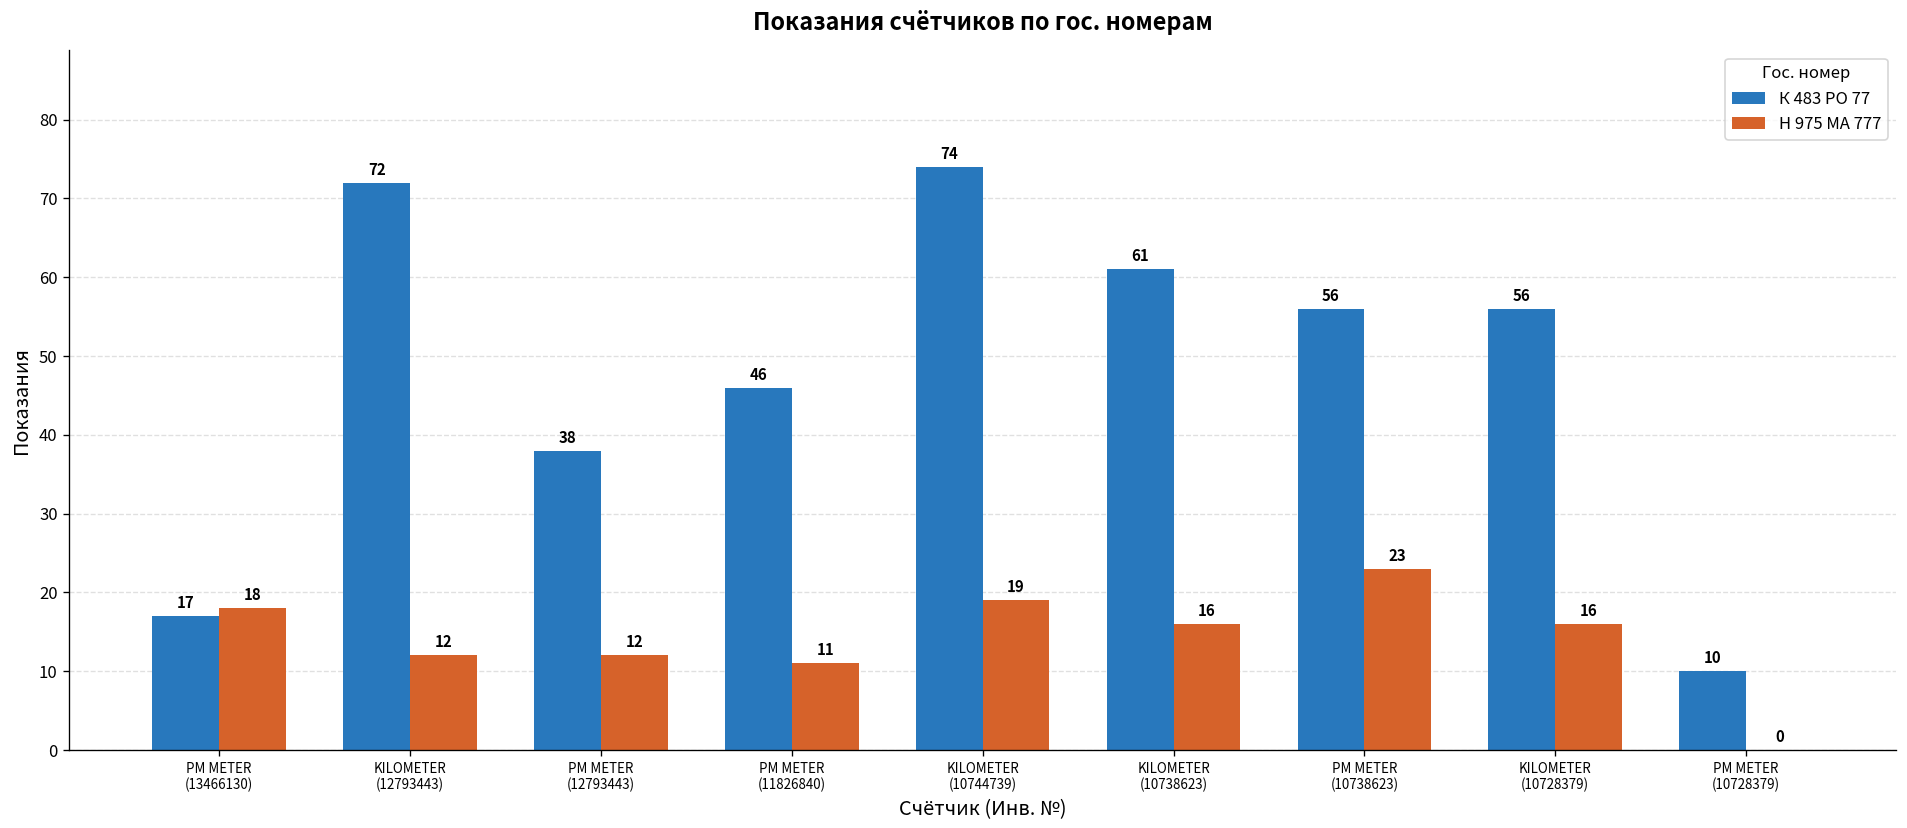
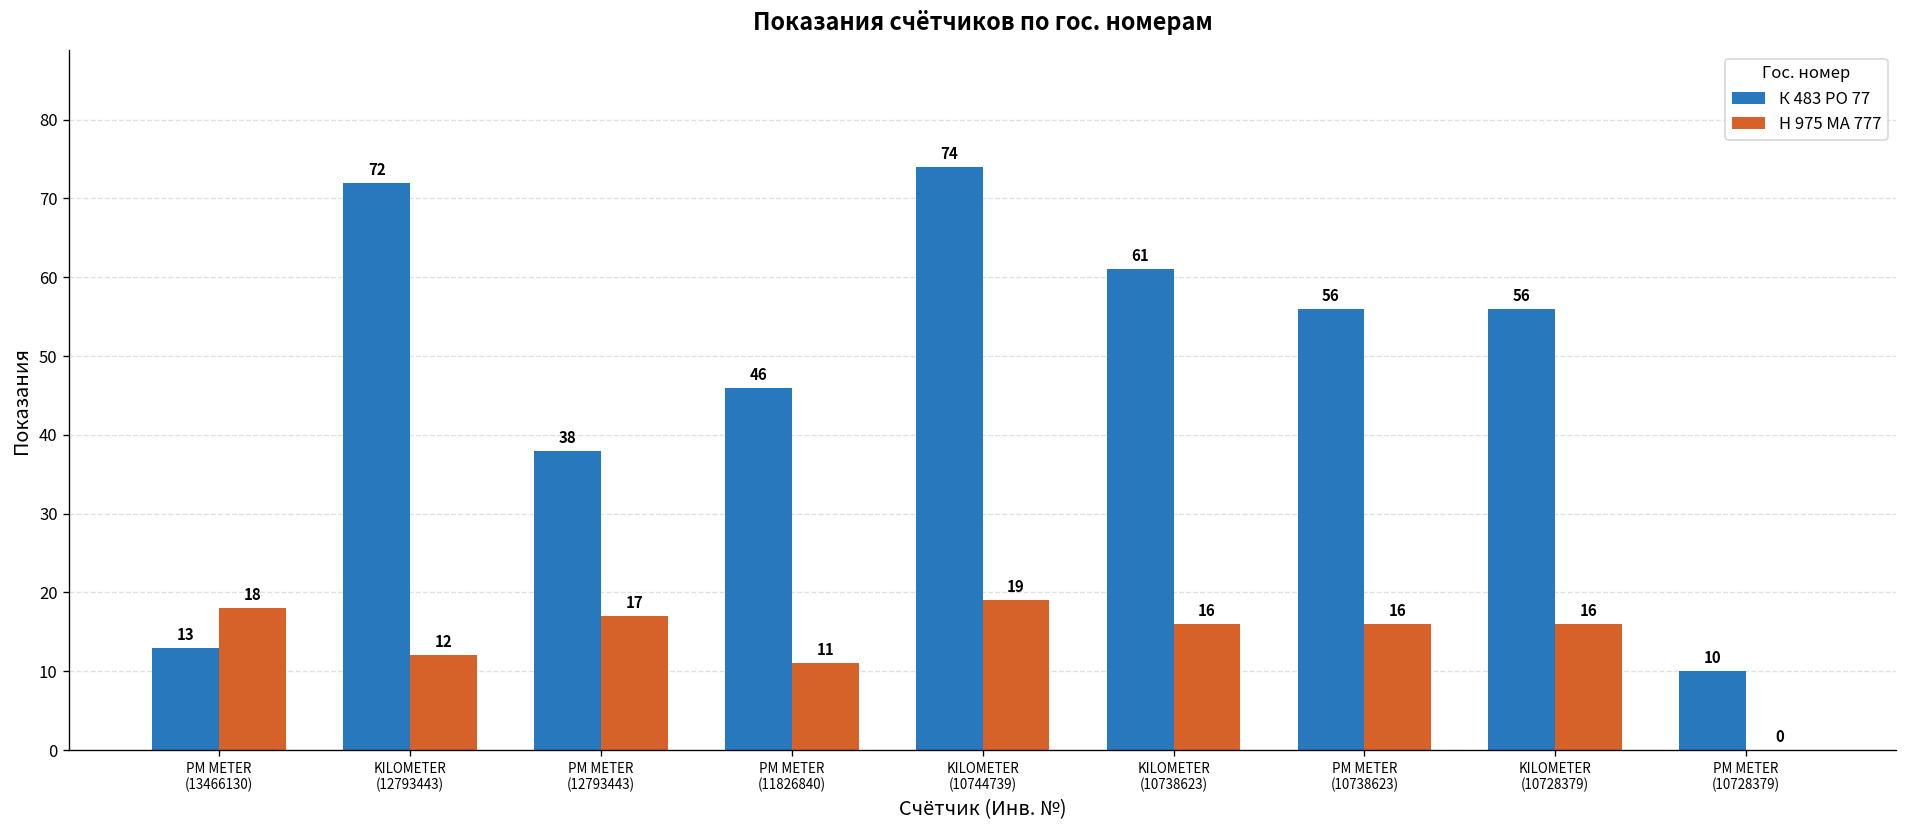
К 483 РО 77, PM METER (13466130): 17 -> 13
Н 975 МА 777, PM METER (12793443): 12 -> 17
Н 975 МА 777, PM METER (10738623): 23 -> 16
